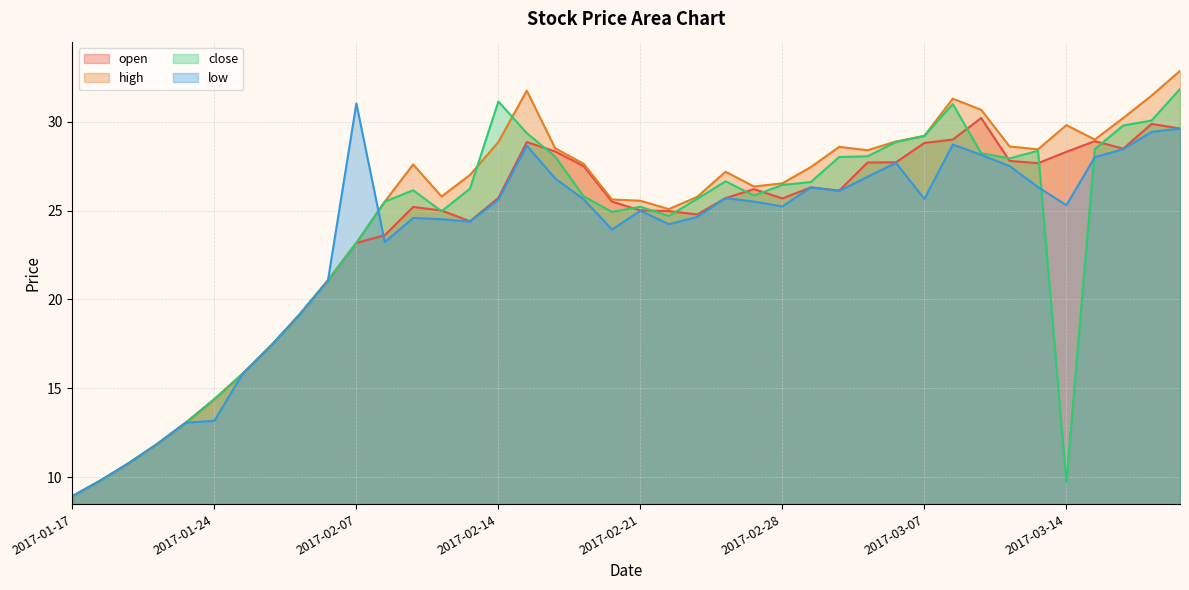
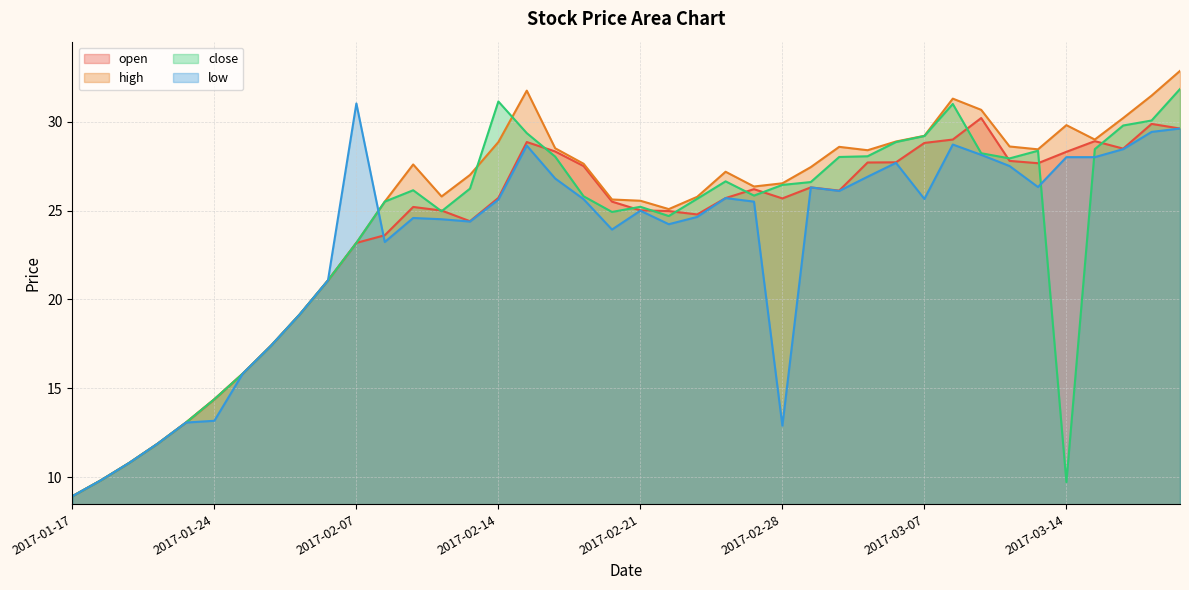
low, 2017-02-28: 25.2 -> 12.9
low, 2017-03-14: 25.3 -> 28.0
